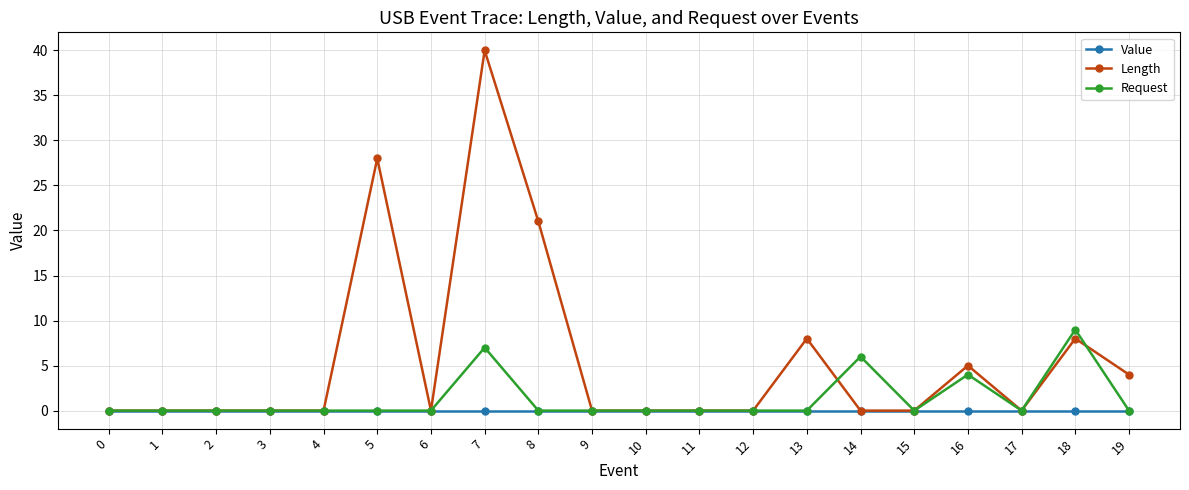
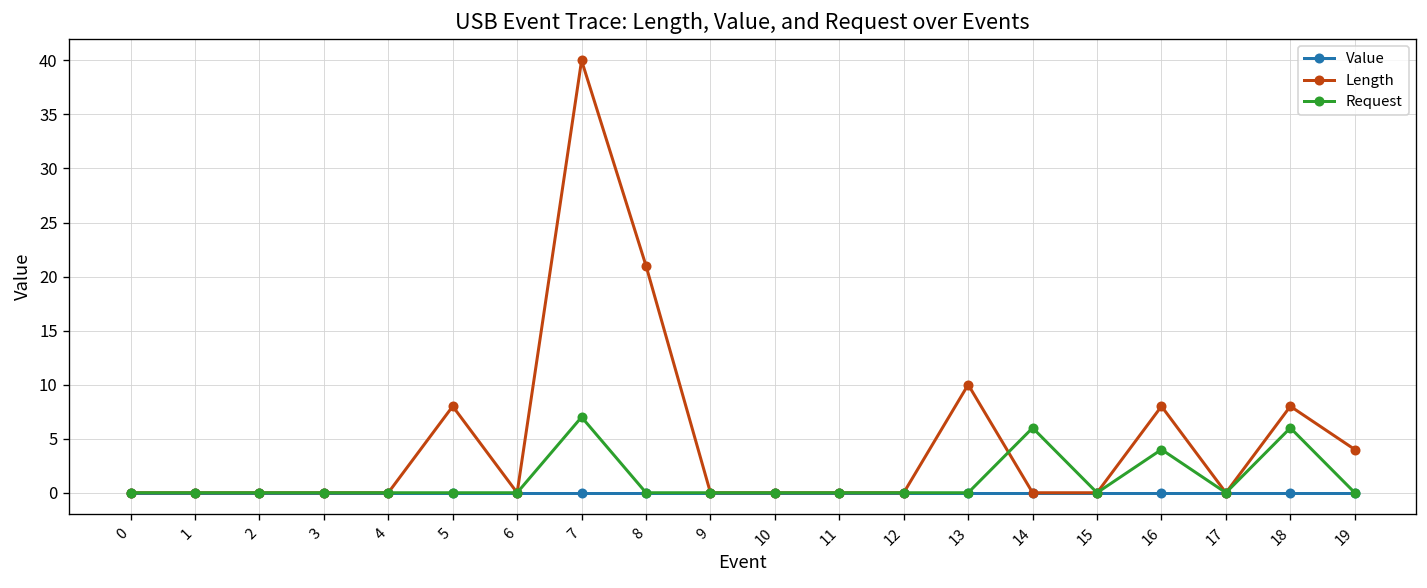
Length, 5: 28 -> 8
Length, 13: 8 -> 10
Length, 16: 5 -> 8
Request, 18: 9 -> 6
